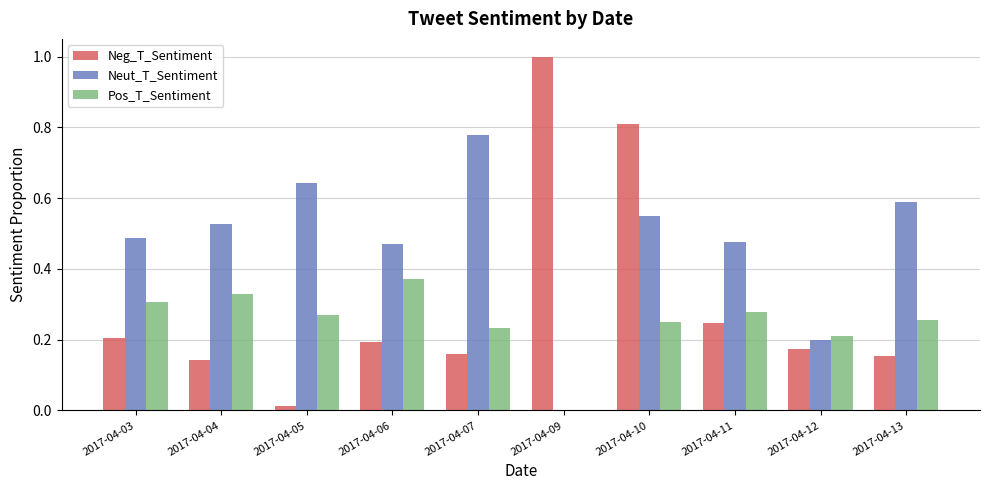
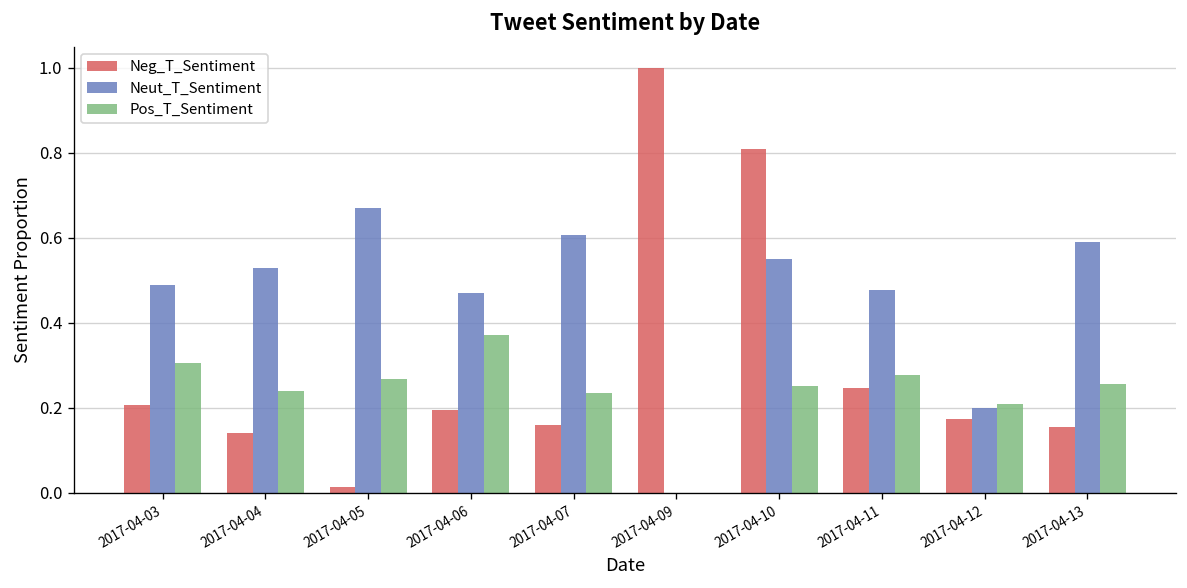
Pos_T_Sentiment, 2017-04-04: 0.33 -> 0.24
Neut_T_Sentiment, 2017-04-05: 0.64 -> 0.67
Neut_T_Sentiment, 2017-04-07: 0.78 -> 0.61
